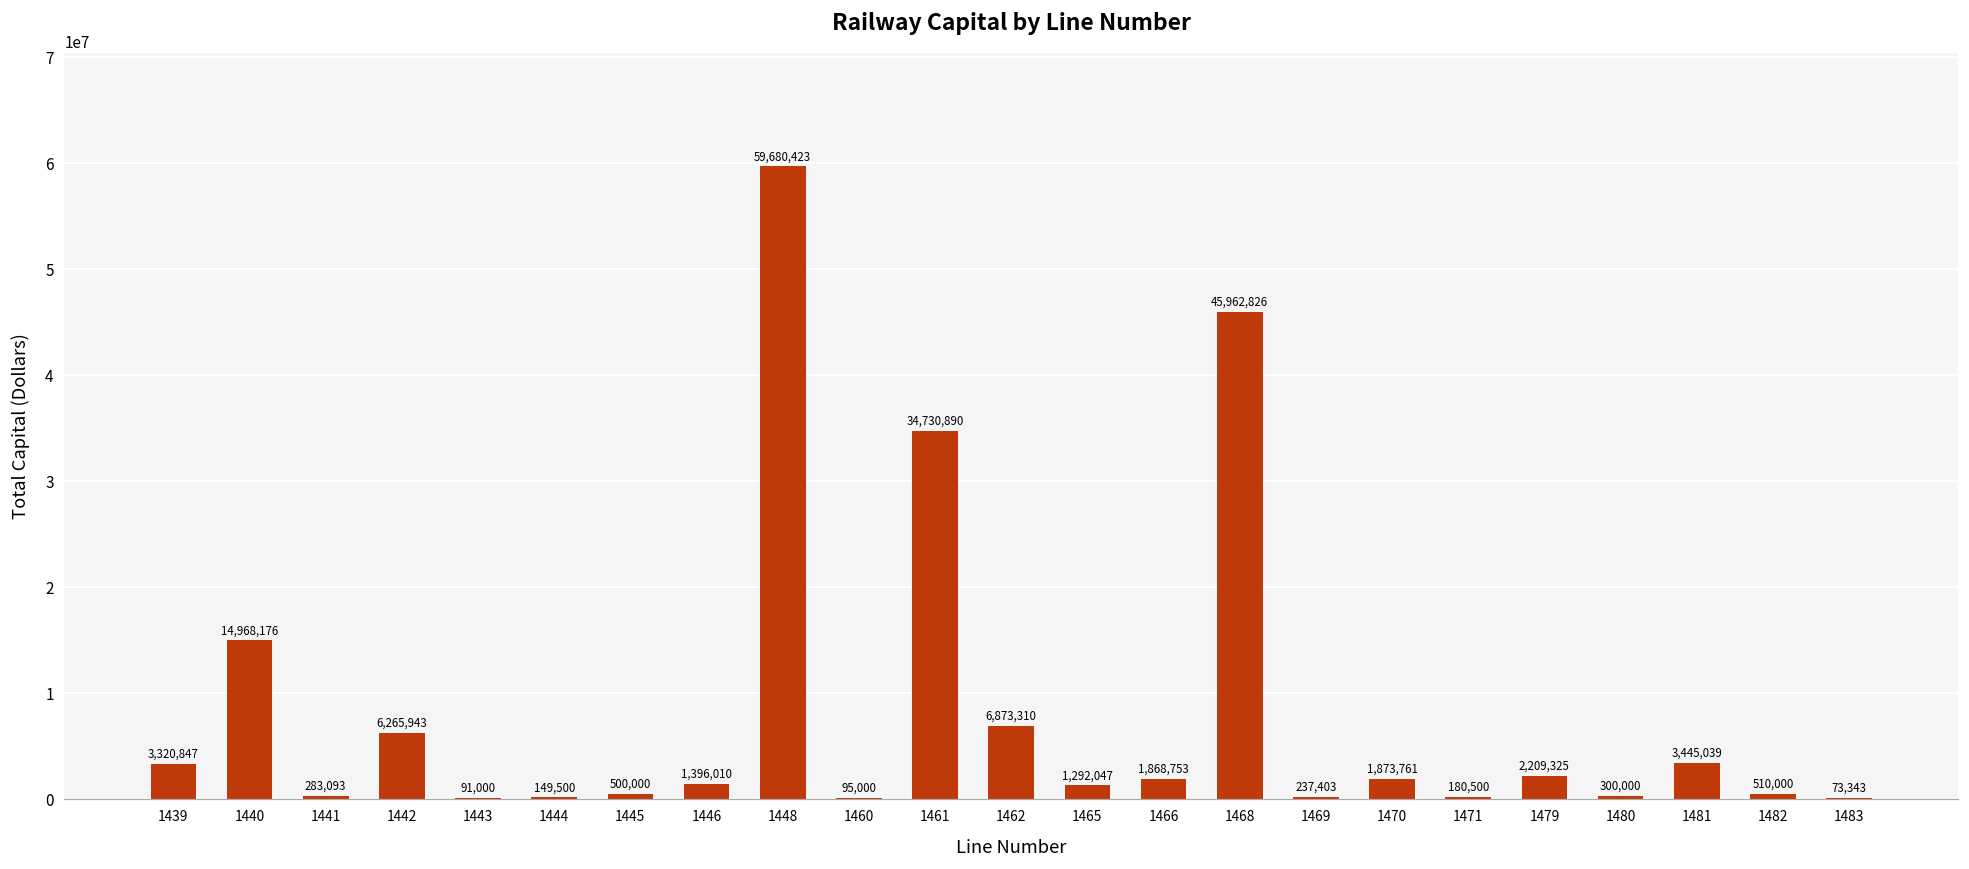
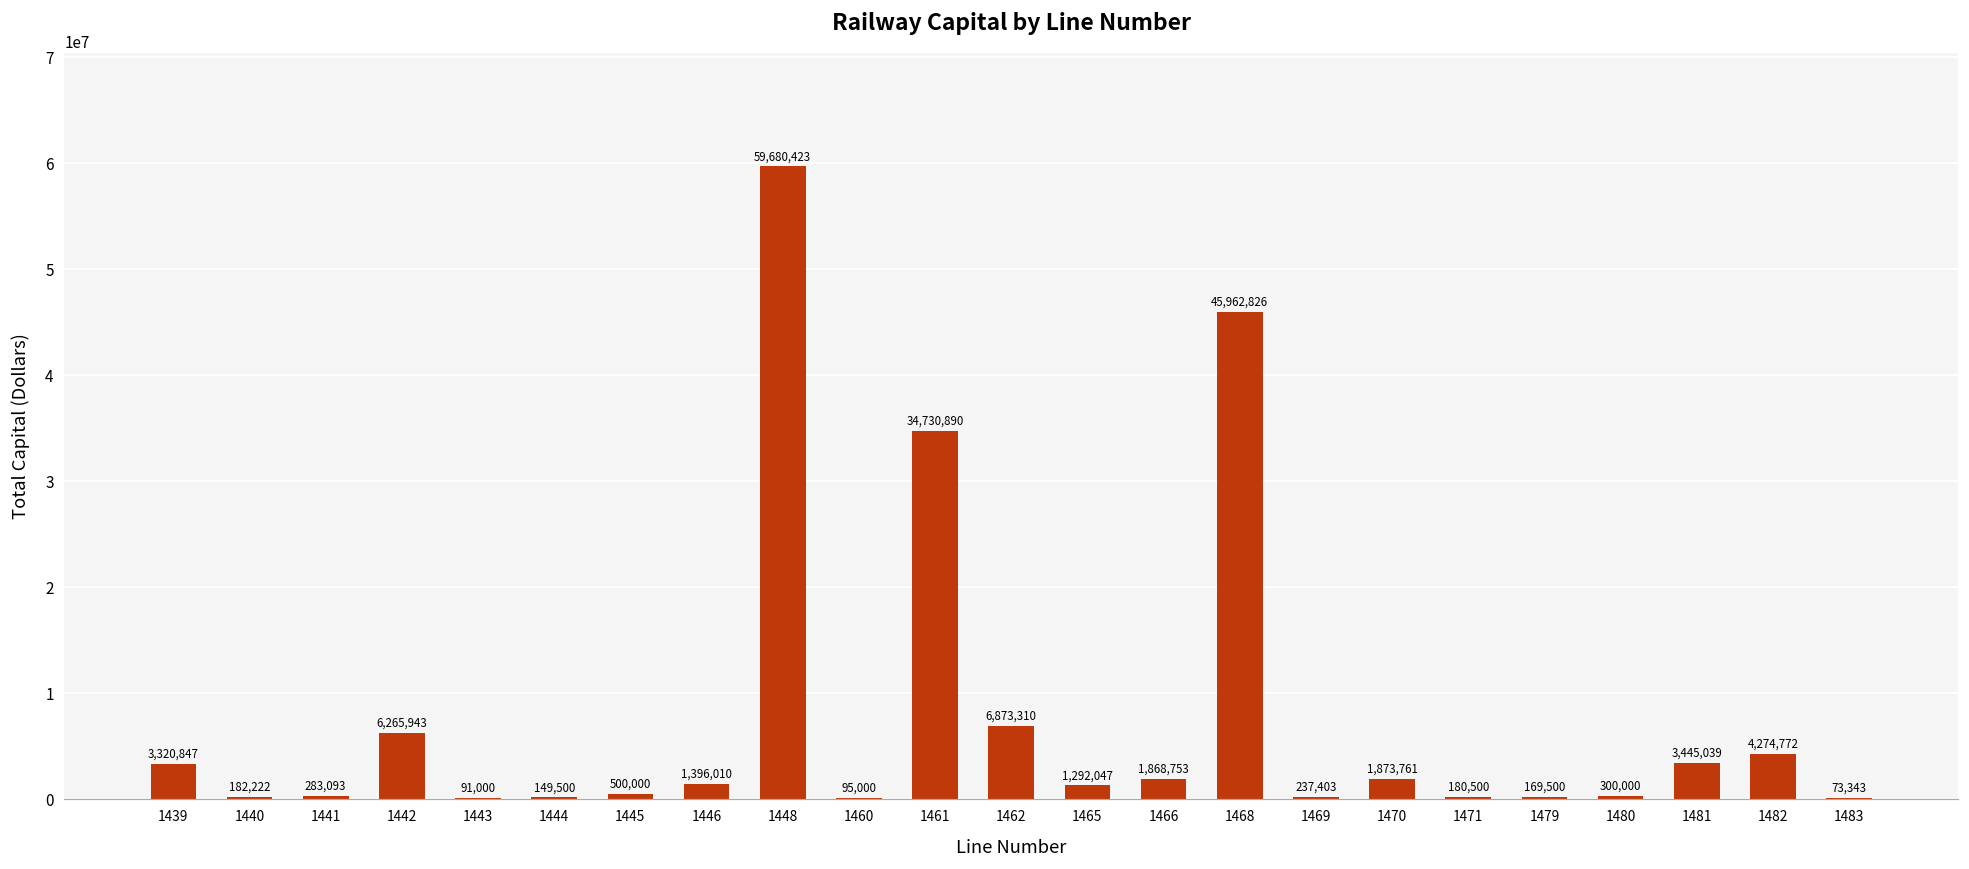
1440: 14,968,176 -> 182,222
1479: 2,209,325 -> 169,500
1482: 510,000 -> 4,274,772
